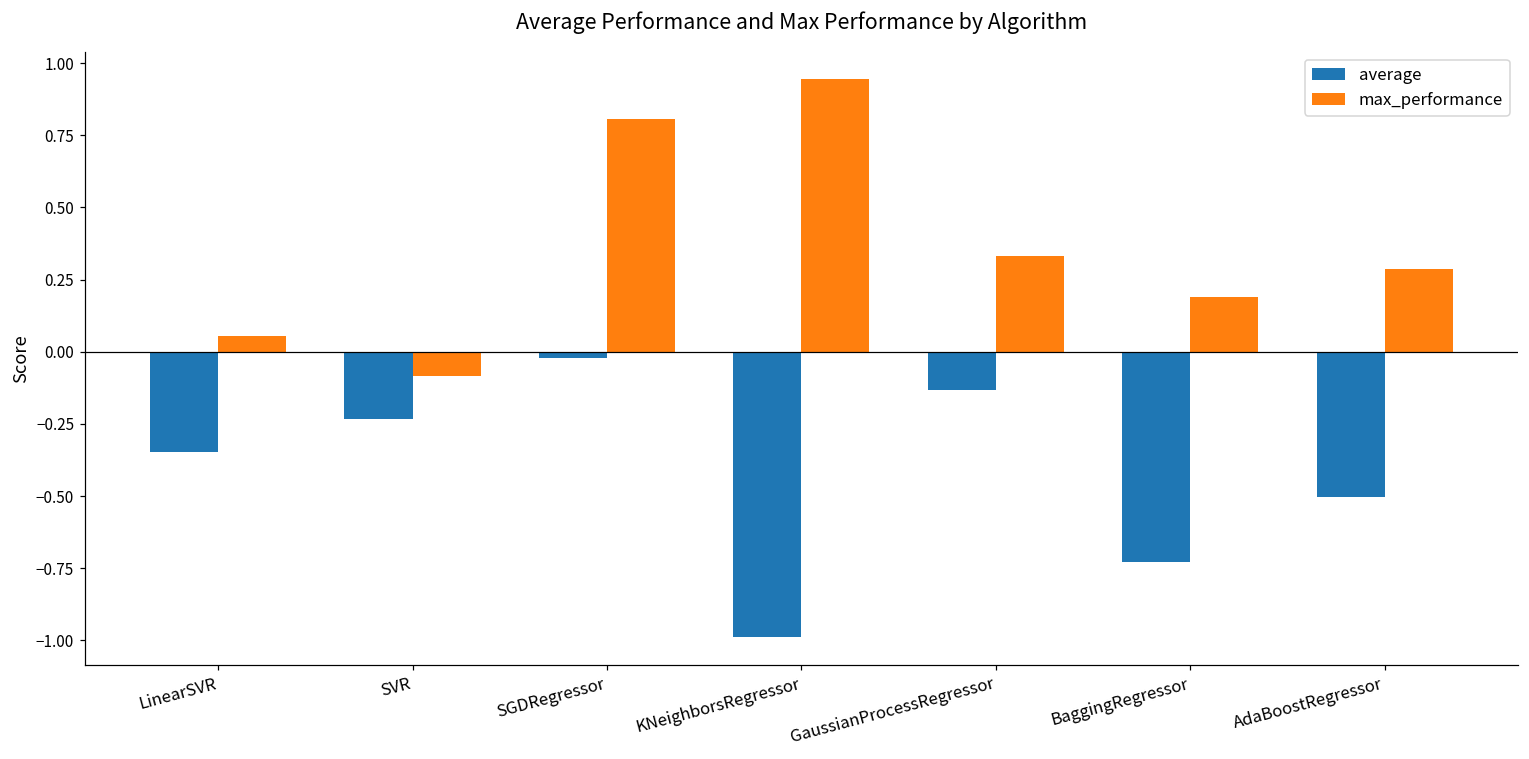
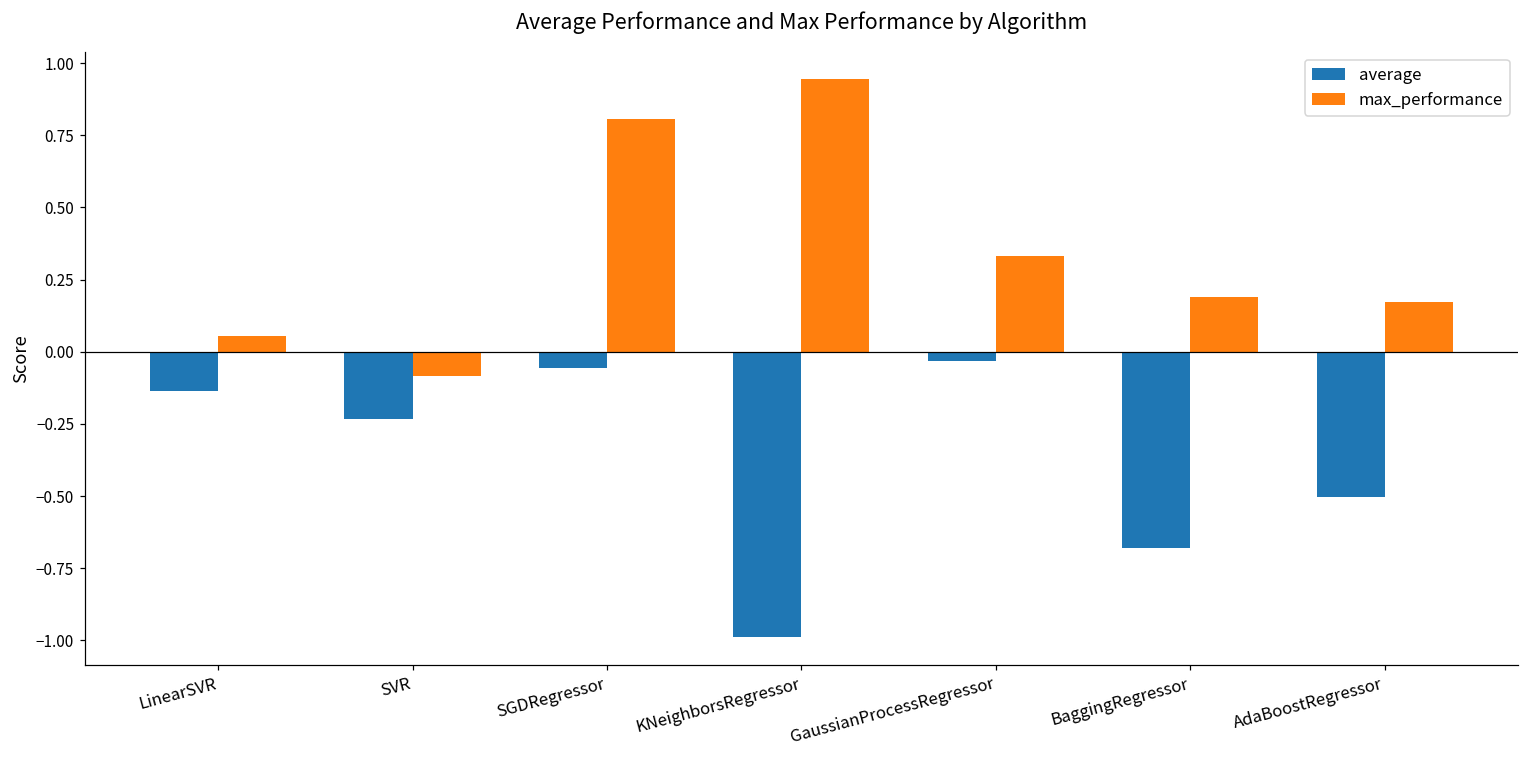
average, LinearSVR: -0.35 -> -0.14
average, SGDRegressor: -0.02 -> -0.06
average, GaussianProcessRegressor: -0.13 -> -0.03
average, BaggingRegressor: -0.73 -> -0.68
max_performance, AdaBoostRegressor: 0.29 -> 0.17
